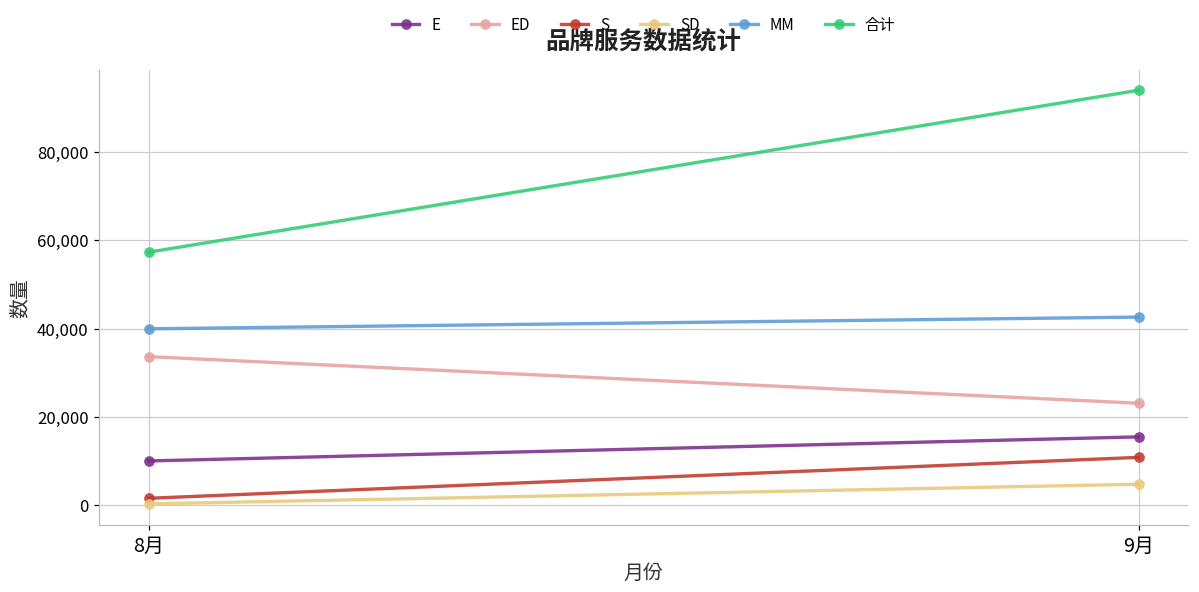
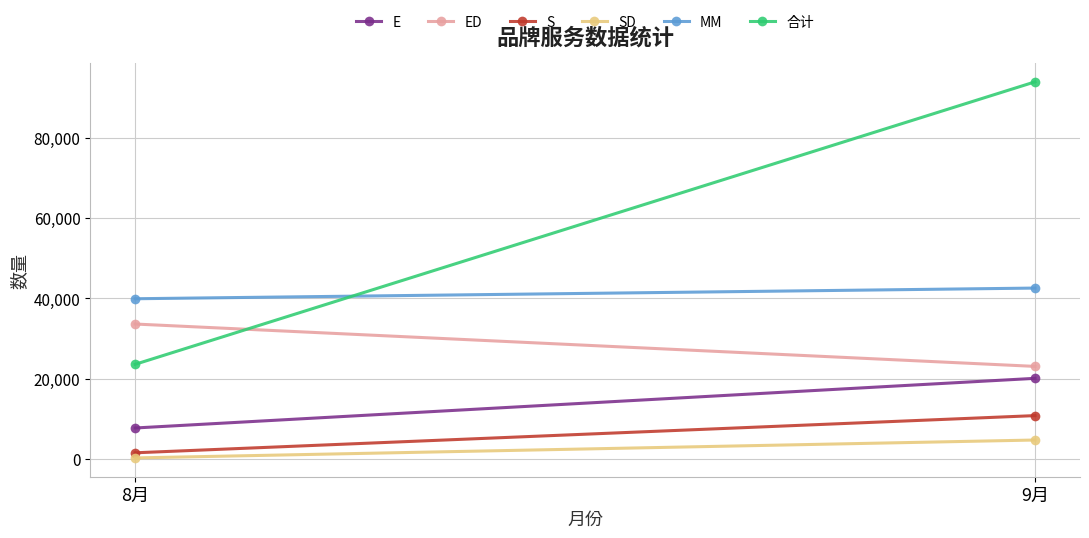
E, 8月: 10,000 -> 8,000
合计, 8月: 57,000 -> 24,000
E, 9月: 15,000 -> 20,000
